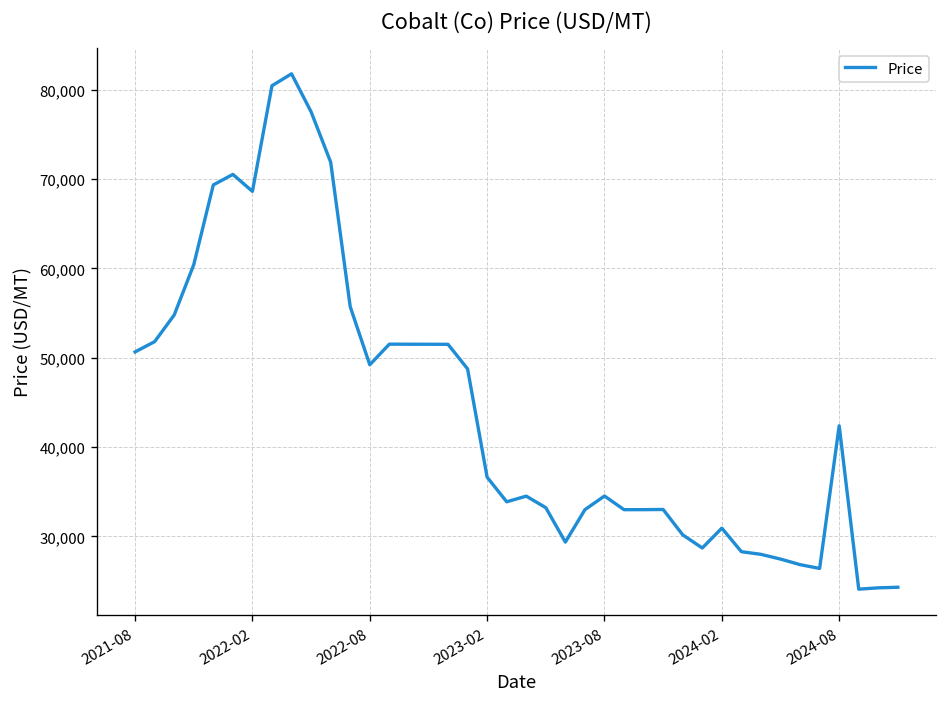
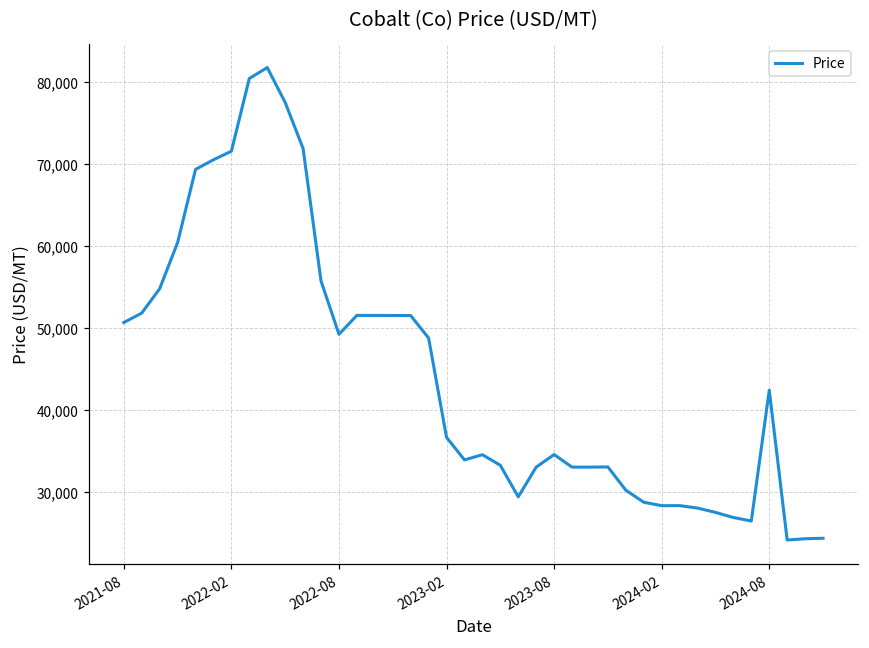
2022-02: 69,000 -> 72,000
2024-02: 31,000 -> 28,000
